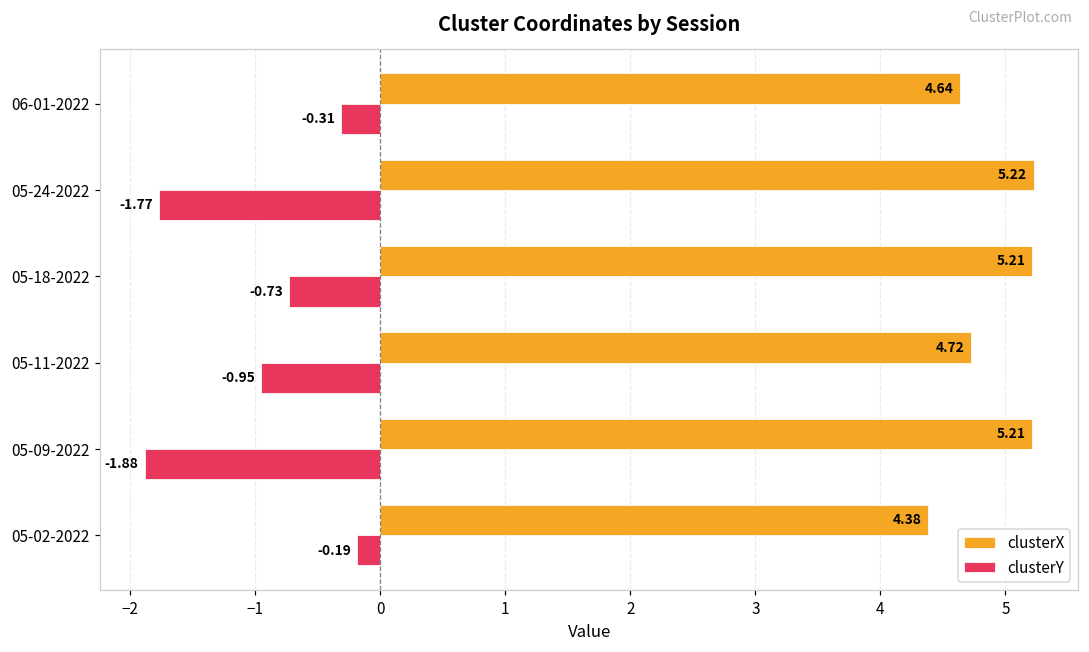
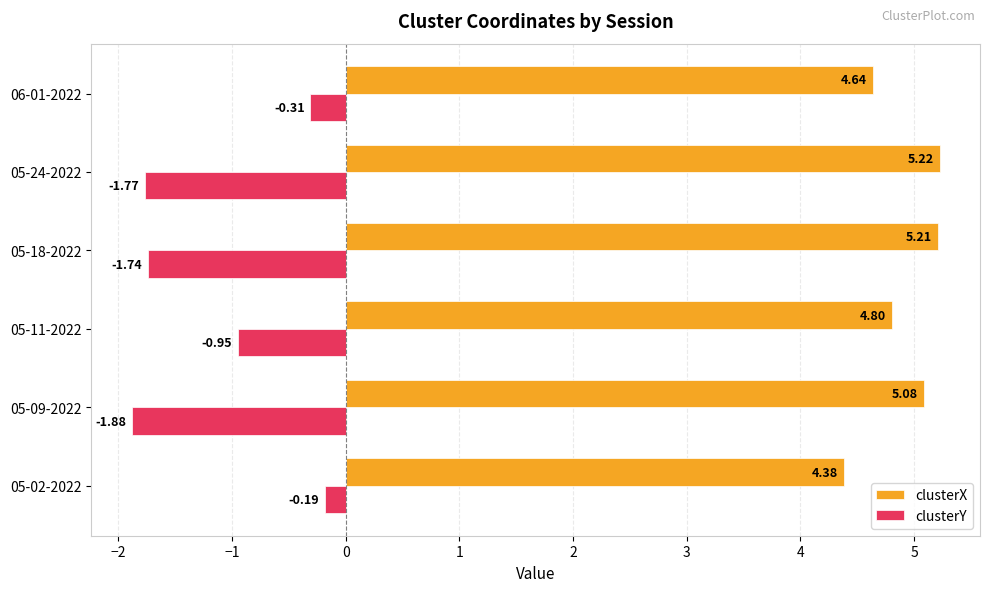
clusterY, 05-18-2022: -0.73 -> -1.74
clusterX, 05-11-2022: 4.72 -> 4.80
clusterX, 05-09-2022: 5.21 -> 5.08
